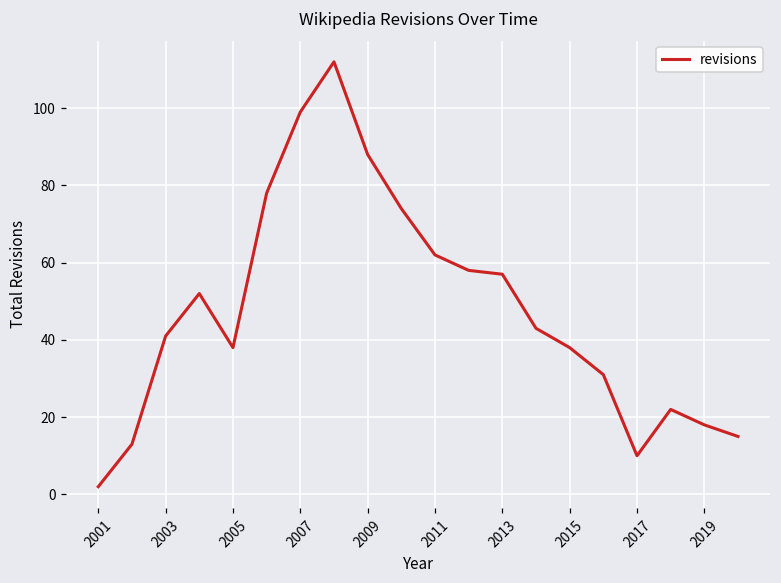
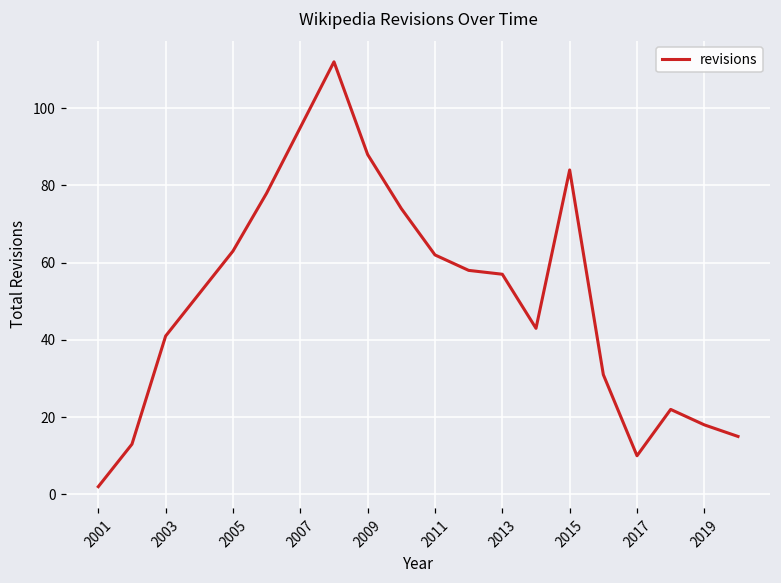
2005: 38 -> 63
2007: 99 -> 95
2015: 38 -> 84
